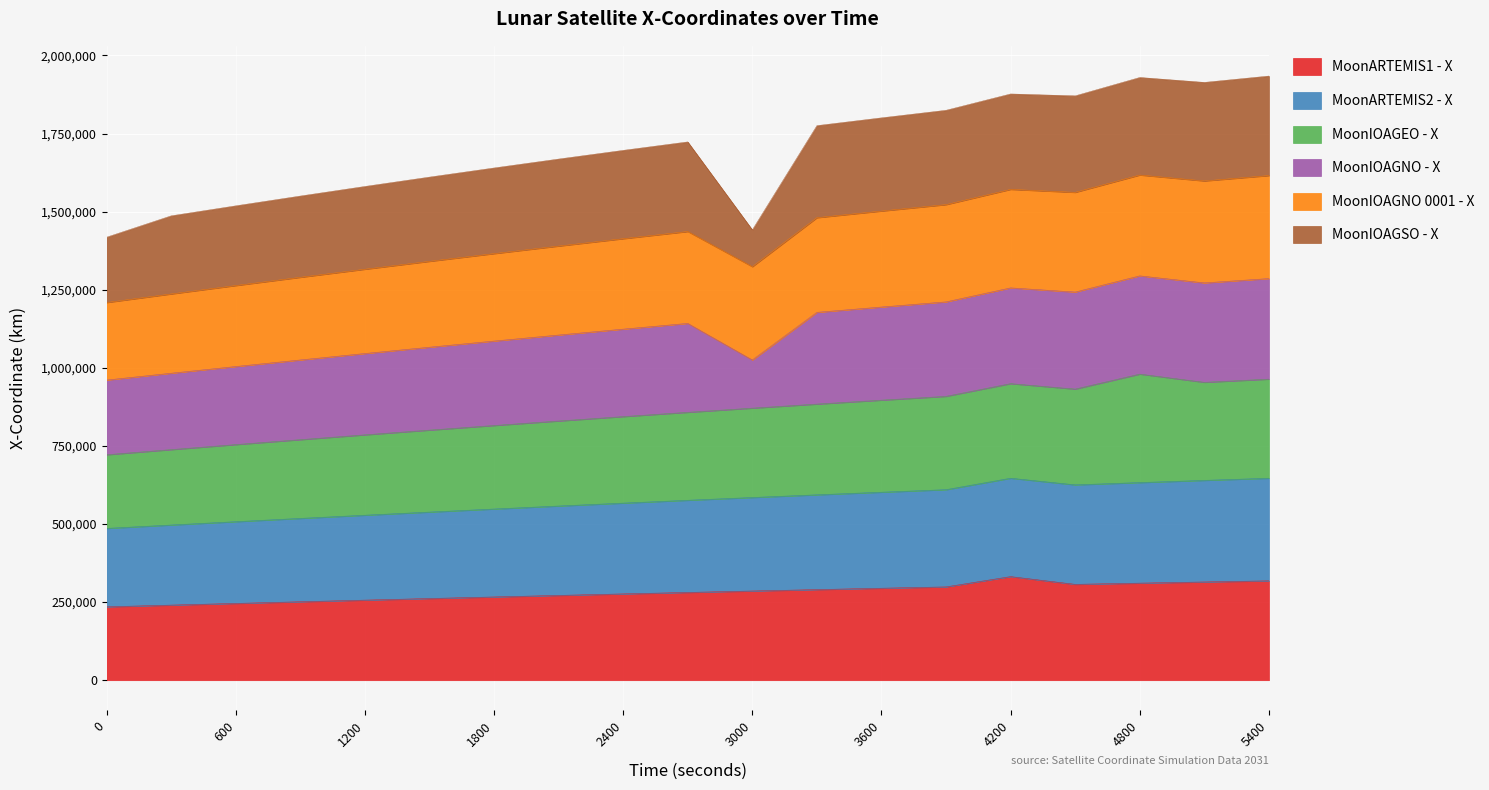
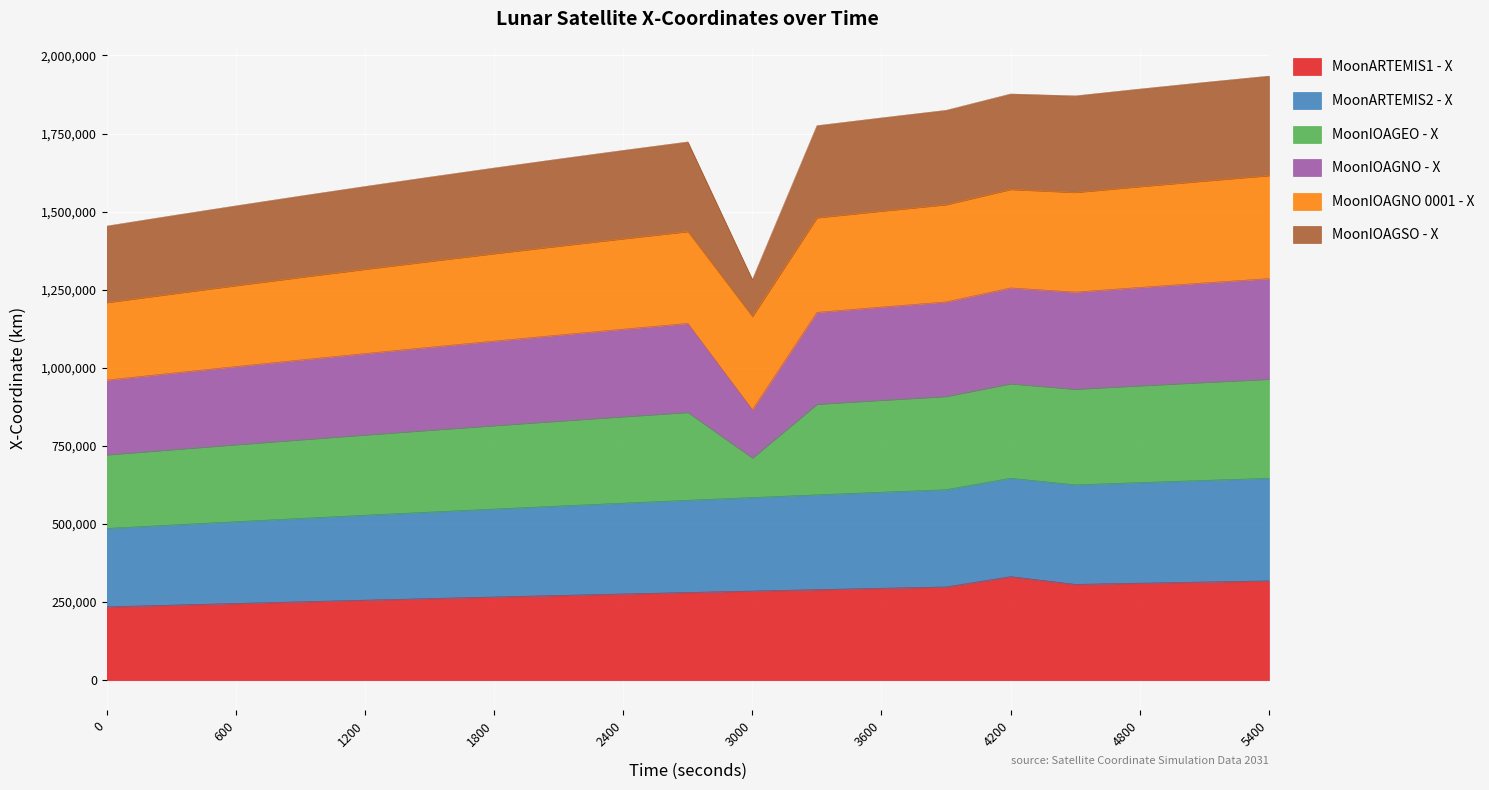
MoonIOAGSO - X, 0: 210,000 -> 240,000
MoonIOAGEO - X, 3000: 290,000 -> 130,000
MoonIOAGEO - X, 4800: 350,000 -> 310,000
